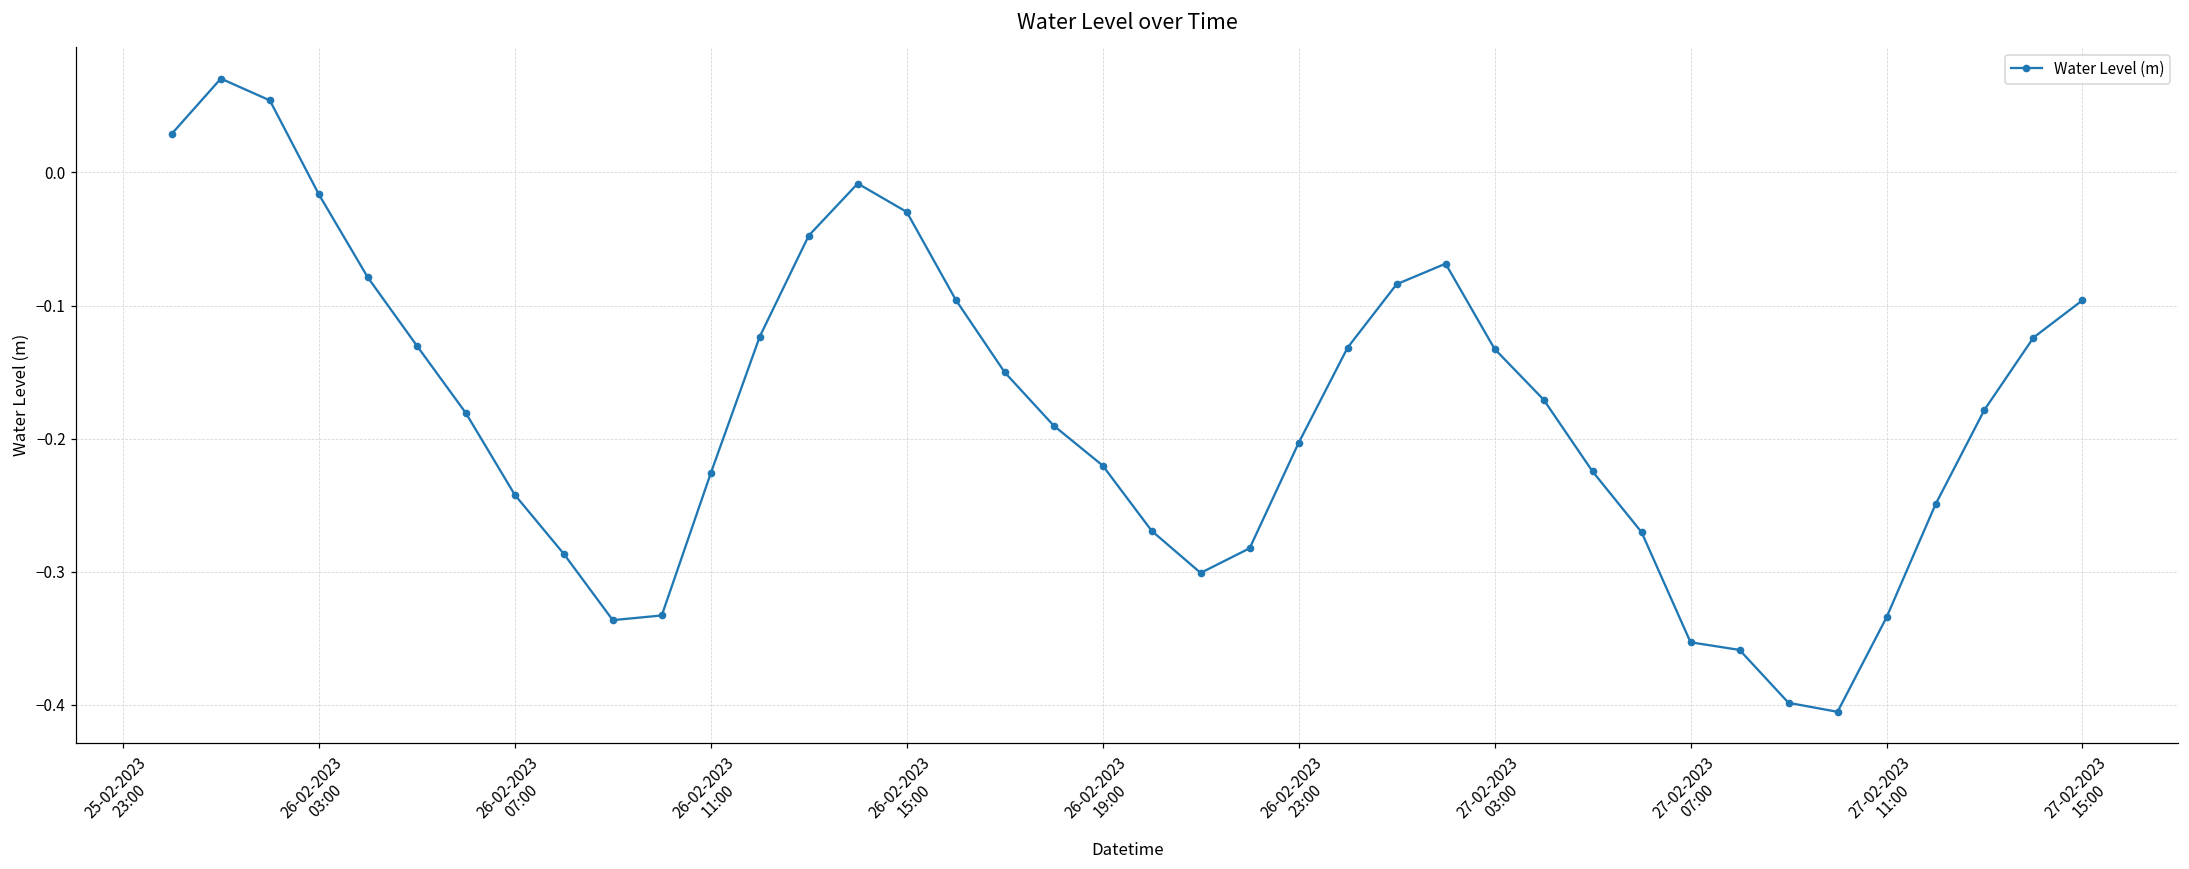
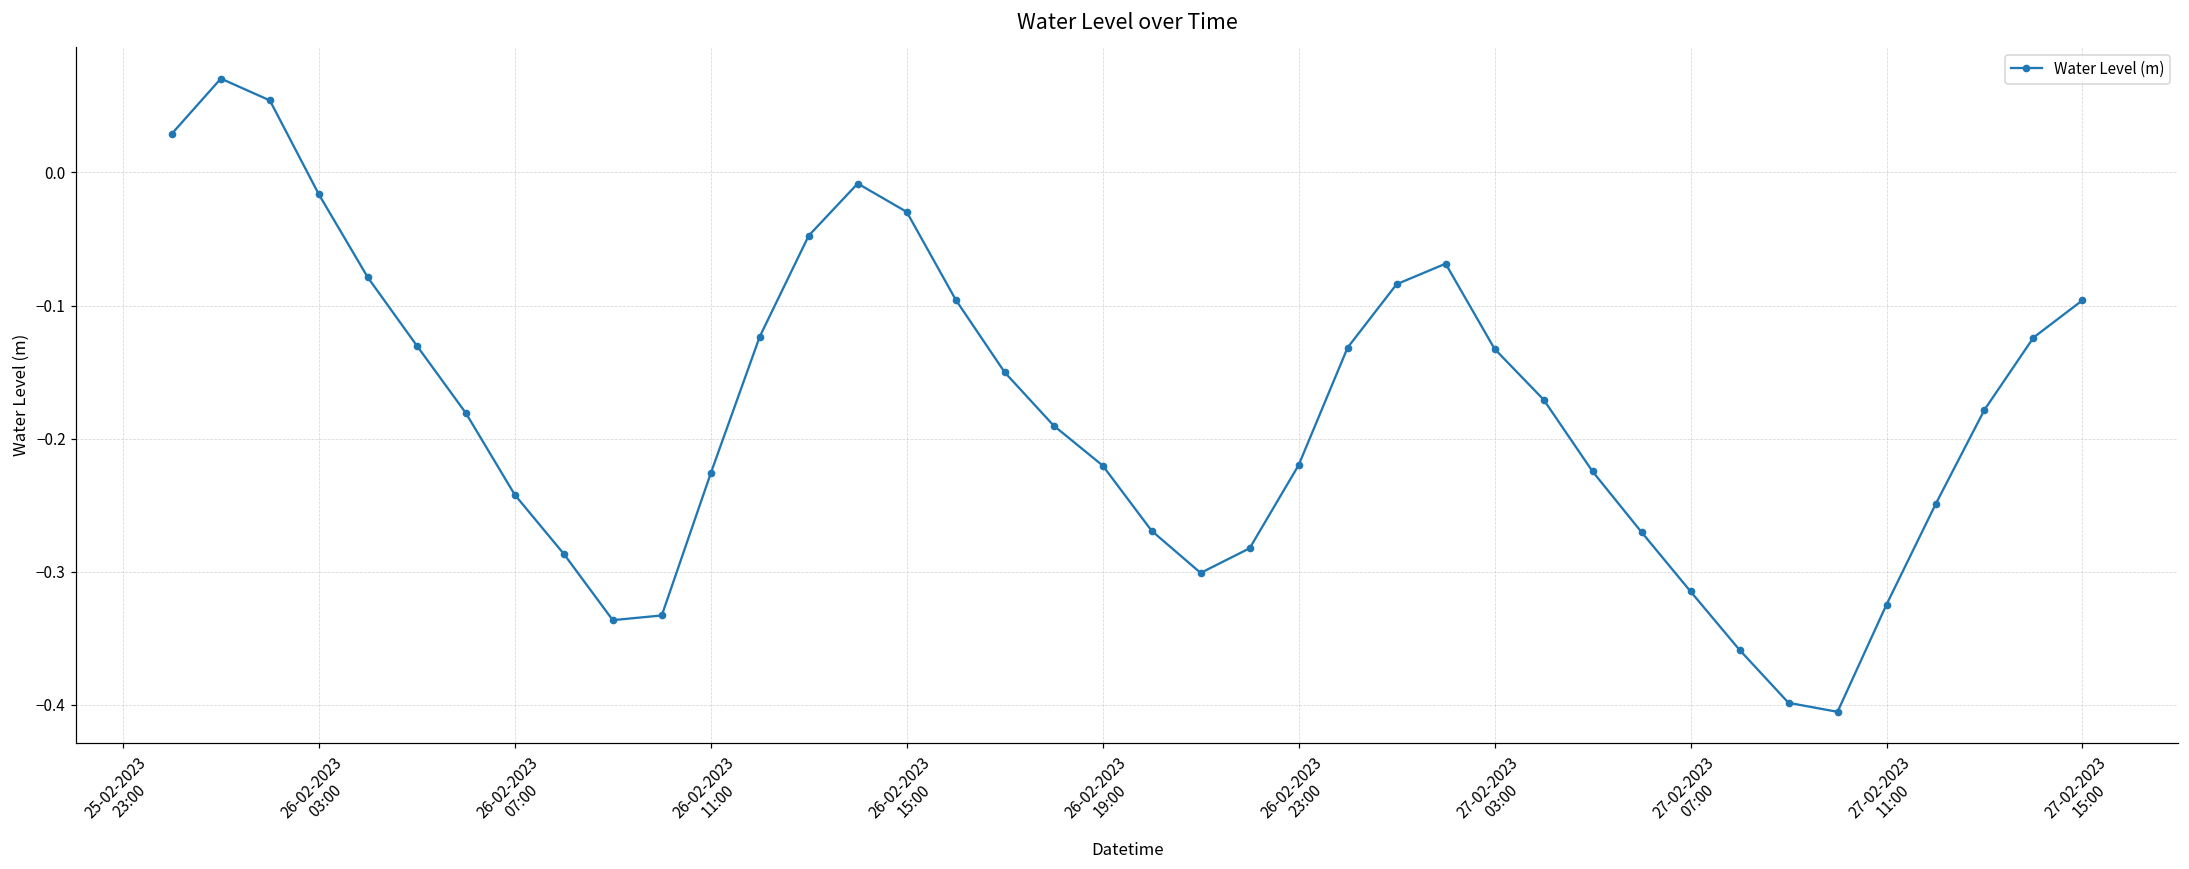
26-02-2023 23:00: -0.203 -> -0.220
27-02-2023 07:00: -0.353 -> -0.315
27-02-2023 11:00: -0.334 -> -0.325
